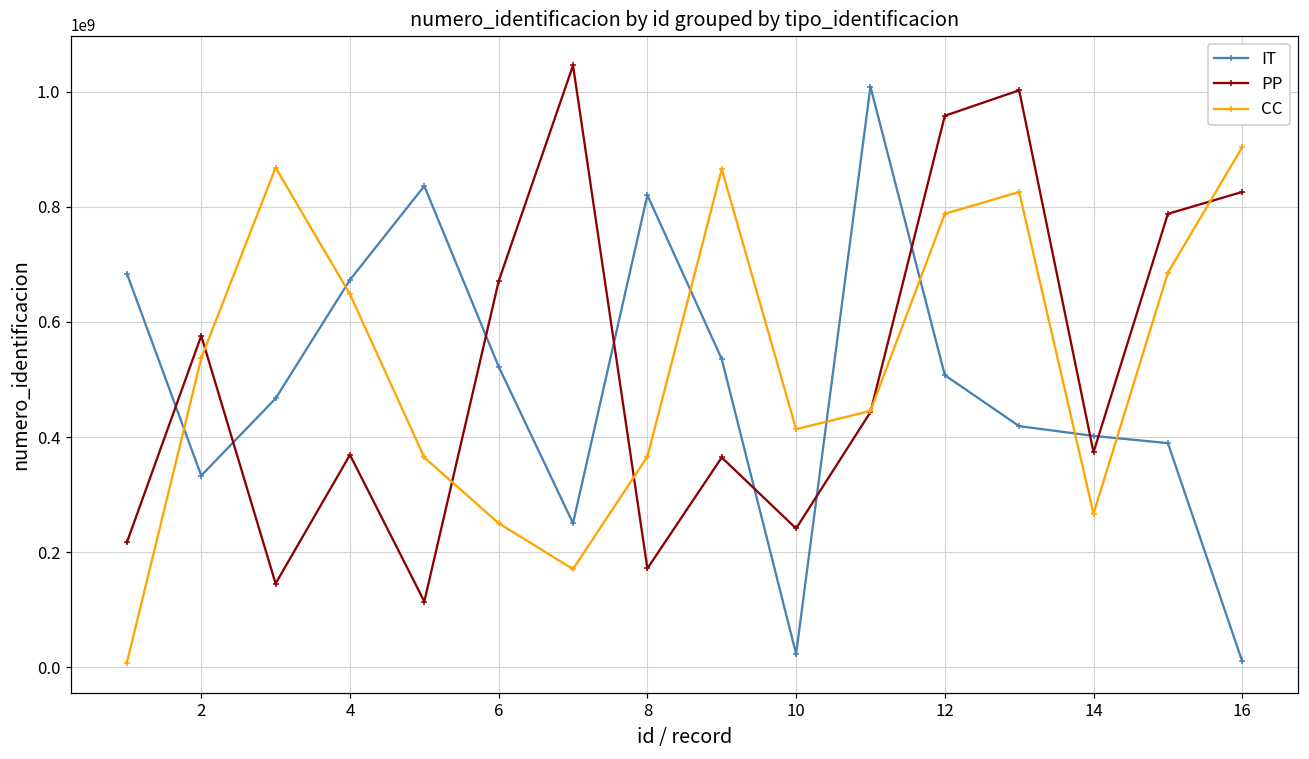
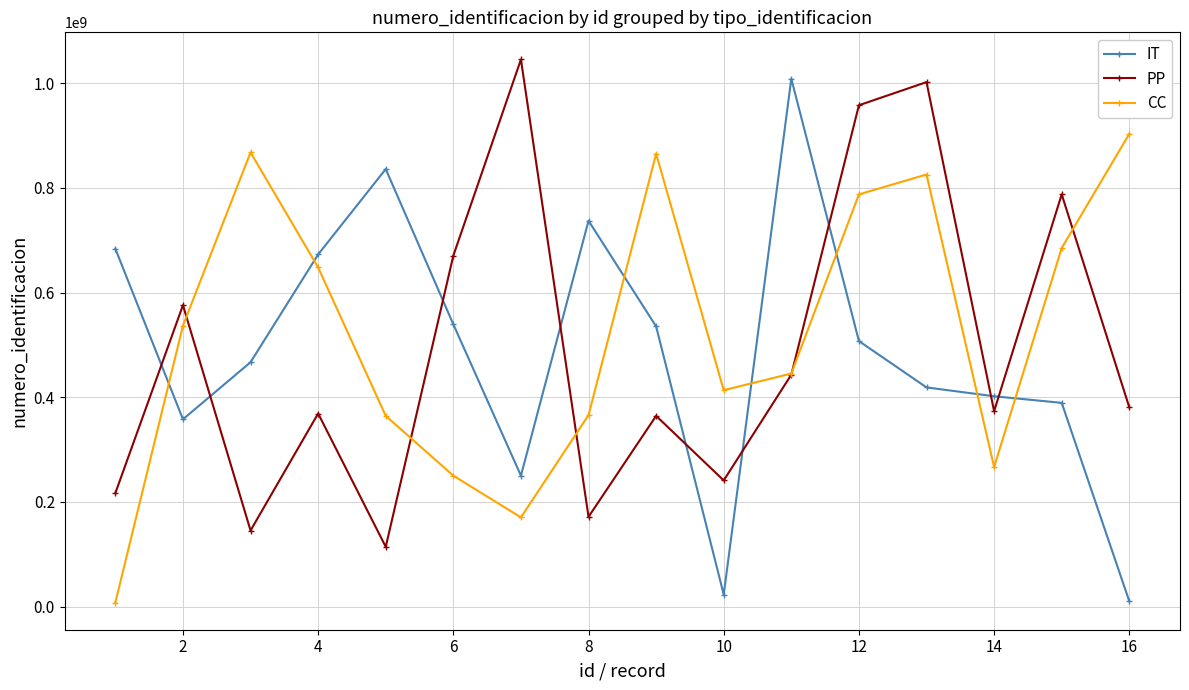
IT, 2: 330000000 -> 360000000
IT, 6: 520000000 -> 540000000
IT, 8: 820000000 -> 740000000
PP, 16: 830000000 -> 380000000
